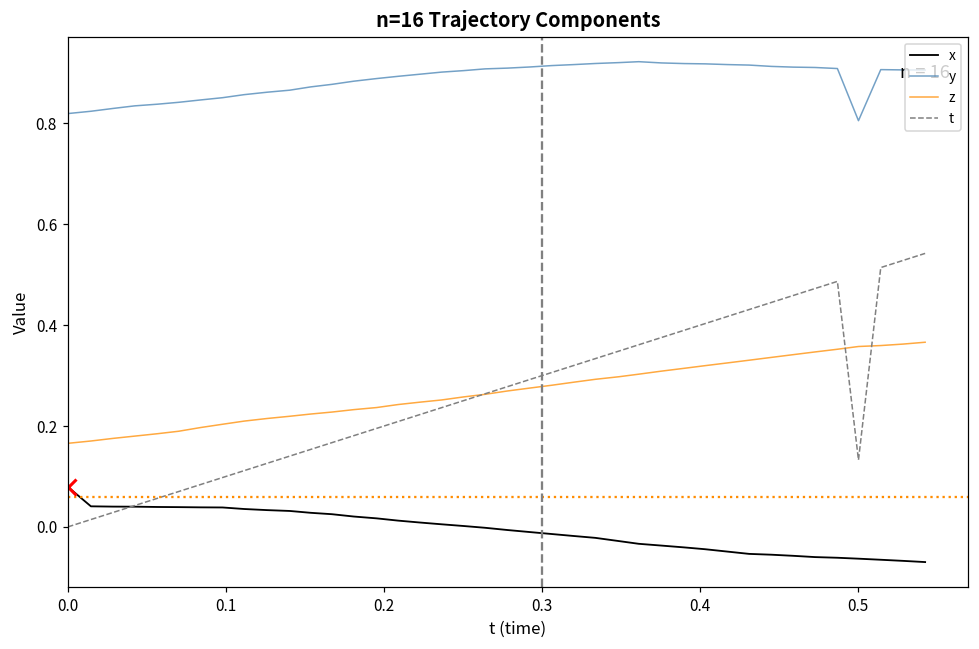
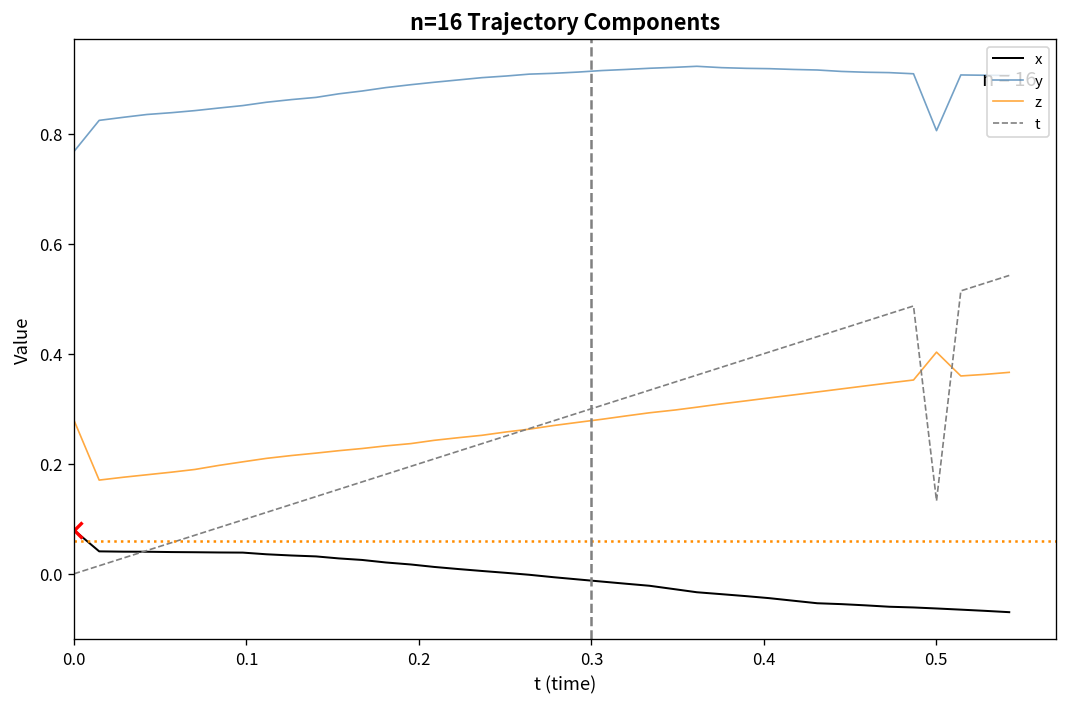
y, 0.0: 0.82 -> 0.77
z, 0.0: 0.17 -> 0.28
z, 0.5: 0.36 -> 0.40
